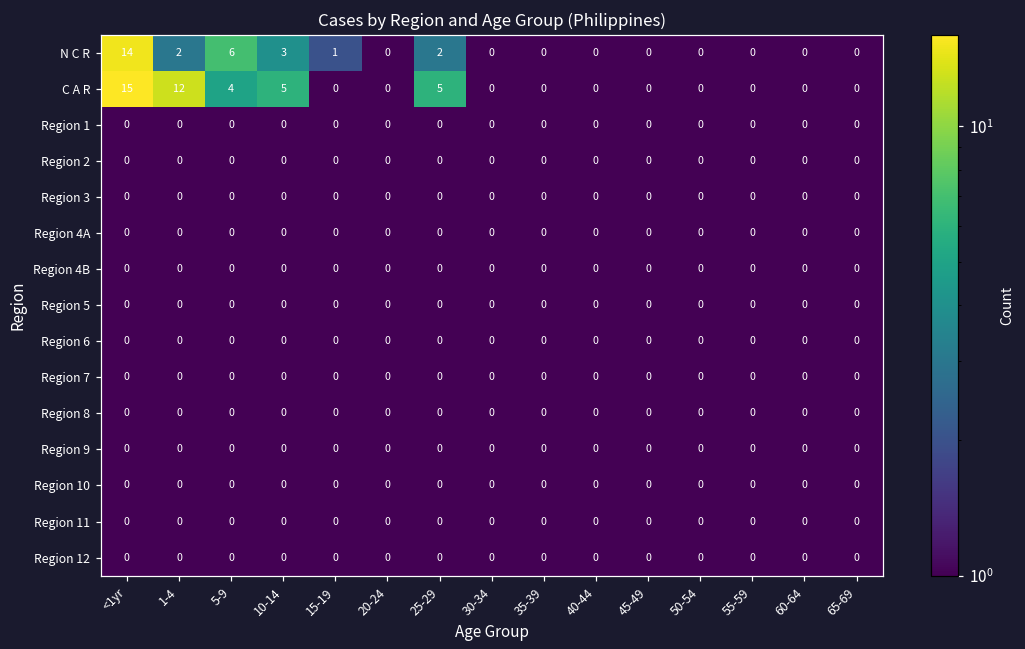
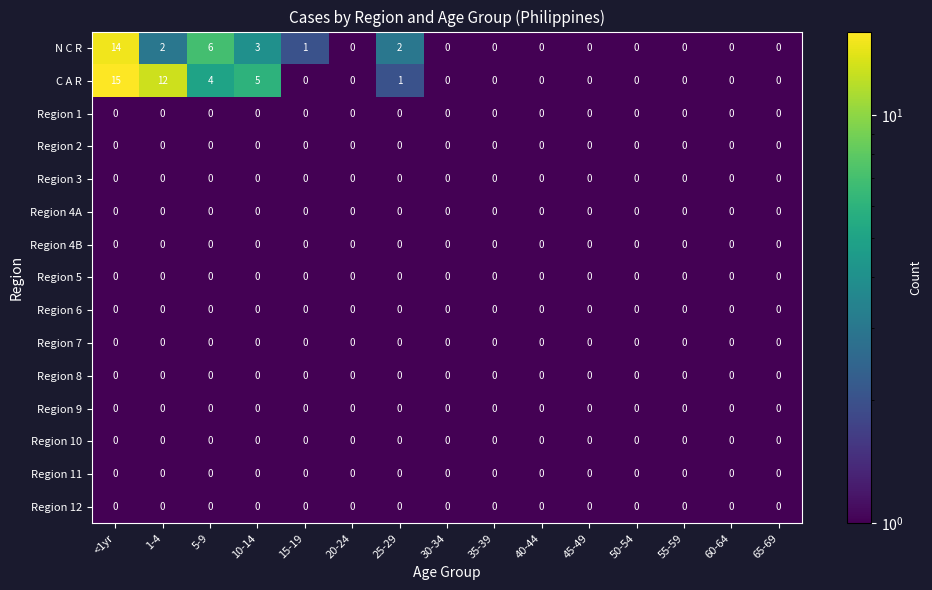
C A R, 25-29: 5 -> 1
